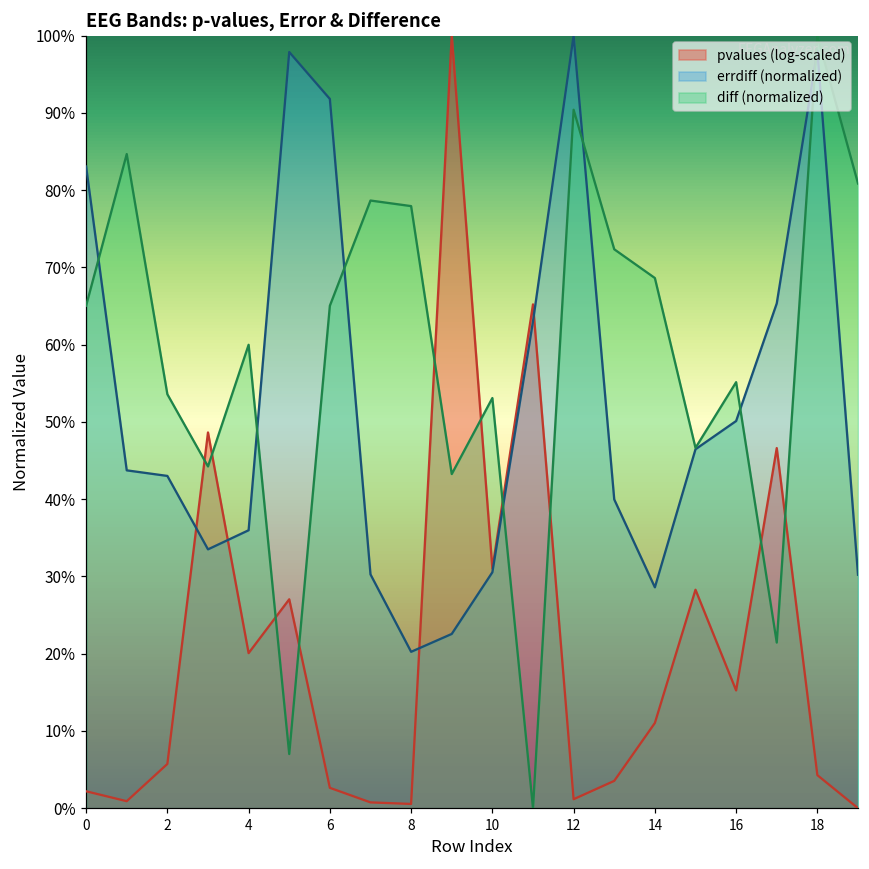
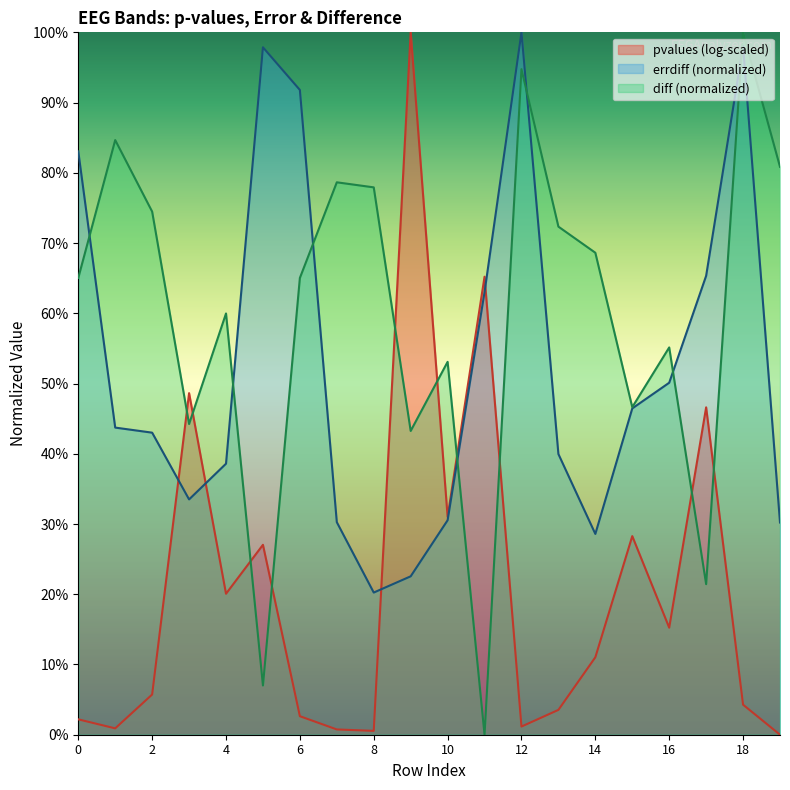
diff (normalized), 2: 54% -> 74%
errdiff (normalized), 4: 36% -> 39%
diff (normalized), 12: 90% -> 95%
